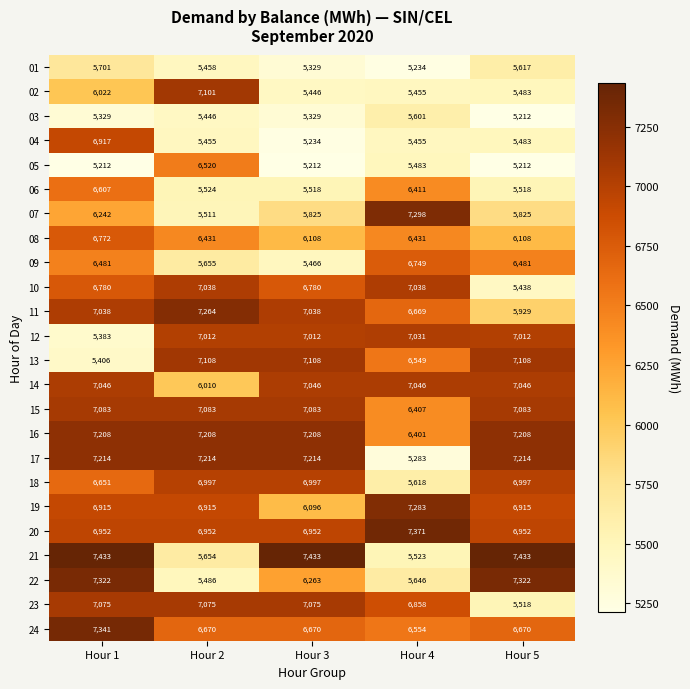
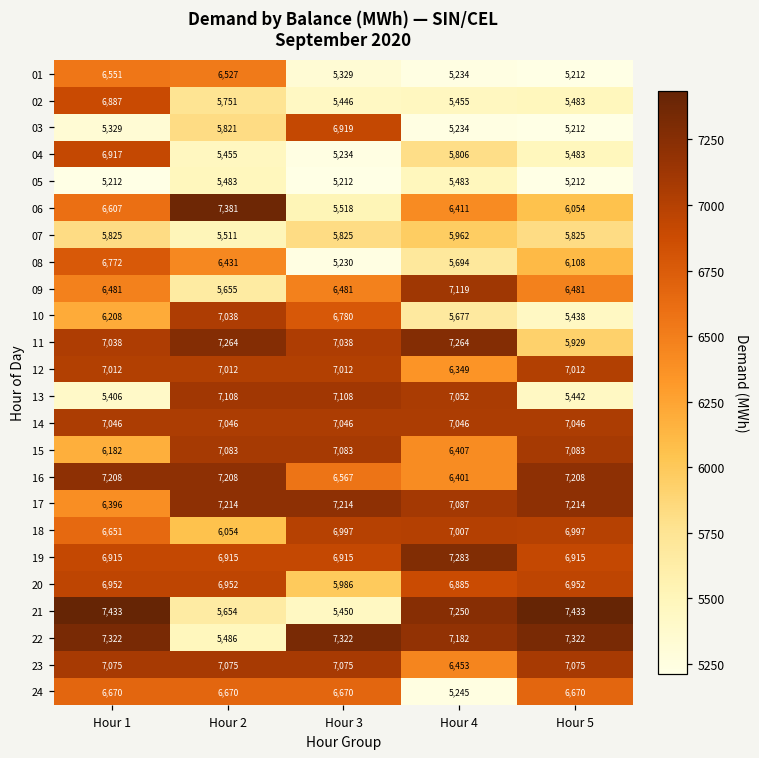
01, Hour 1: 5,701 -> 6,551
01, Hour 2: 5,458 -> 6,527
01, Hour 5: 5,617 -> 5,212
02, Hour 1: 6,022 -> 6,887
02, Hour 2: 7,101 -> 5,751
03, Hour 2: 5,446 -> 5,821
03, Hour 3: 5,329 -> 6,919
03, Hour 4: 5,601 -> 5,234
04, Hour 4: 5,455 -> 5,806
05, Hour 2: 6,520 -> 5,483
06, Hour 2: 5,524 -> 7,381
06, Hour 5: 5,518 -> 6,054
07, Hour 1: 6,242 -> 5,825
07, Hour 4: 7,298 -> 5,962
08, Hour 3: 6,108 -> 5,230
08, Hour 4: 6,431 -> 5,694
09, Hour 3: 5,466 -> 6,481
09, Hour 4: 6,749 -> 7,119
10, Hour 1: 6,780 -> 6,208
10, Hour 4: 7,038 -> 5,677
11, Hour 4: 6,669 -> 7,264
12, Hour 1: 5,383 -> 7,012
12, Hour 4: 7,031 -> 6,349
13, Hour 4: 6,549 -> 7,052
13, Hour 5: 7,108 -> 5,442
14, Hour 2: 6,010 -> 7,046
15, Hour 1: 7,083 -> 6,182
16, Hour 3: 7,208 -> 6,567
17, Hour 1: 7,214 -> 6,396
17, Hour 4: 5,283 -> 7,087
18, Hour 2: 6,997 -> 6,054
18, Hour 4: 5,618 -> 7,007
19, Hour 3: 6,096 -> 6,915
20, Hour 3: 6,952 -> 5,986
20, Hour 4: 7,371 -> 6,885
21, Hour 3: 7,433 -> 5,450
21, Hour 4: 5,523 -> 7,250
22, Hour 3: 6,263 -> 7,322
22, Hour 4: 5,646 -> 7,182
23, Hour 4: 6,858 -> 6,453
23, Hour 5: 5,518 -> 7,075
24, Hour 1: 7,341 -> 6,670
24, Hour 4: 6,554 -> 5,245
